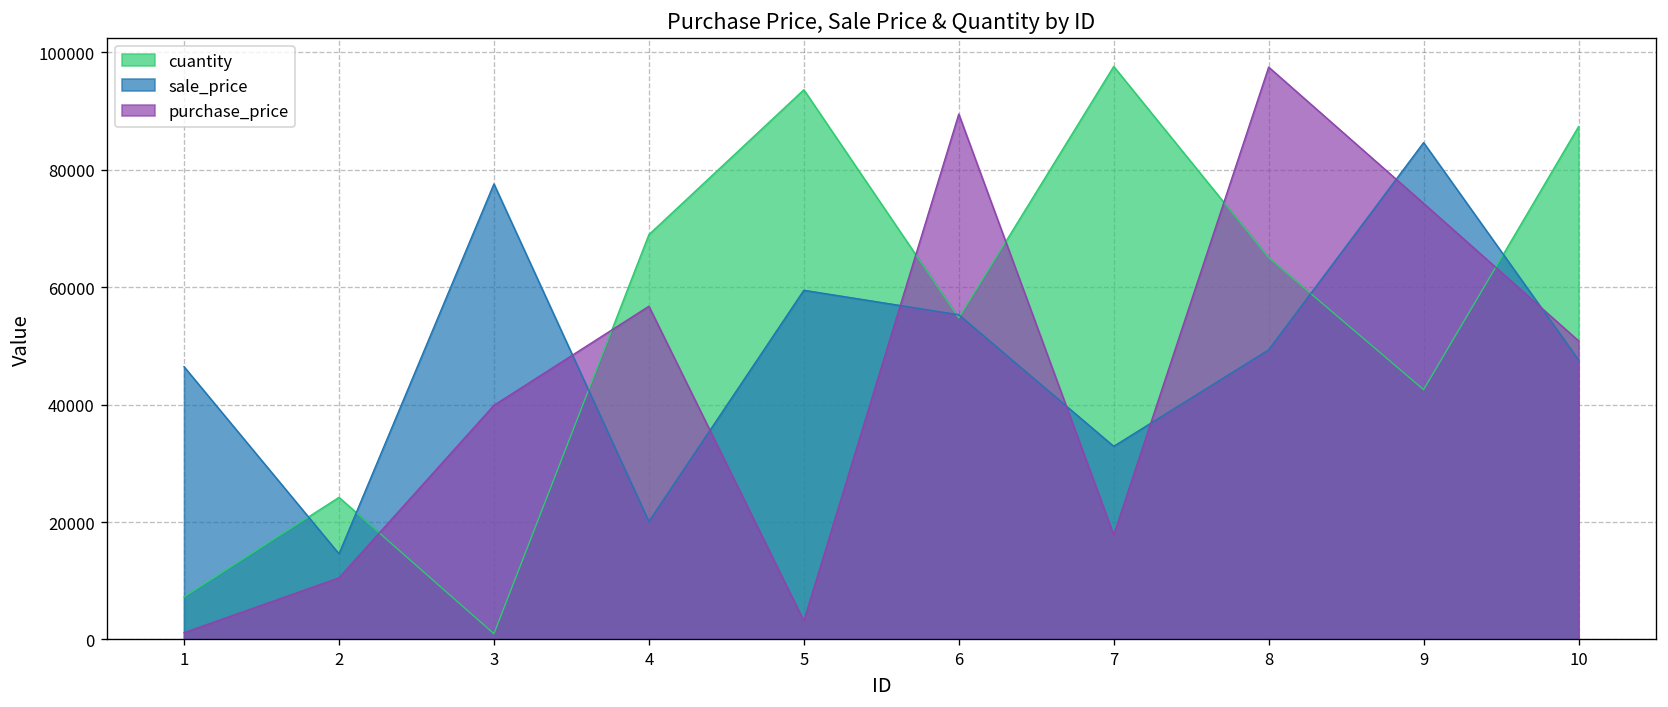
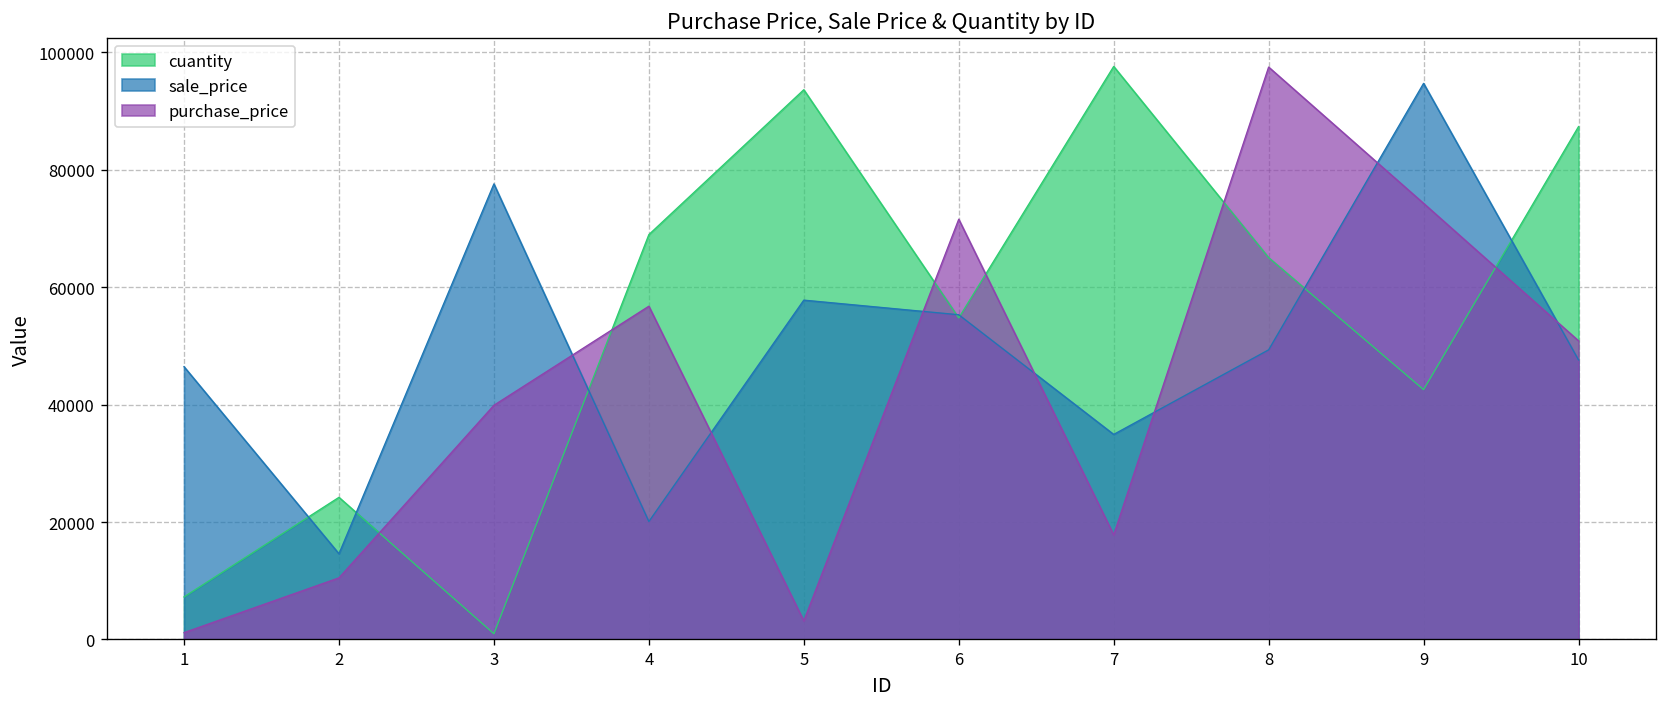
sale_price, 5: 59000 -> 58000
purchase_price, 6: 89000 -> 72000
sale_price, 7: 33000 -> 35000
sale_price, 9: 85000 -> 95000
